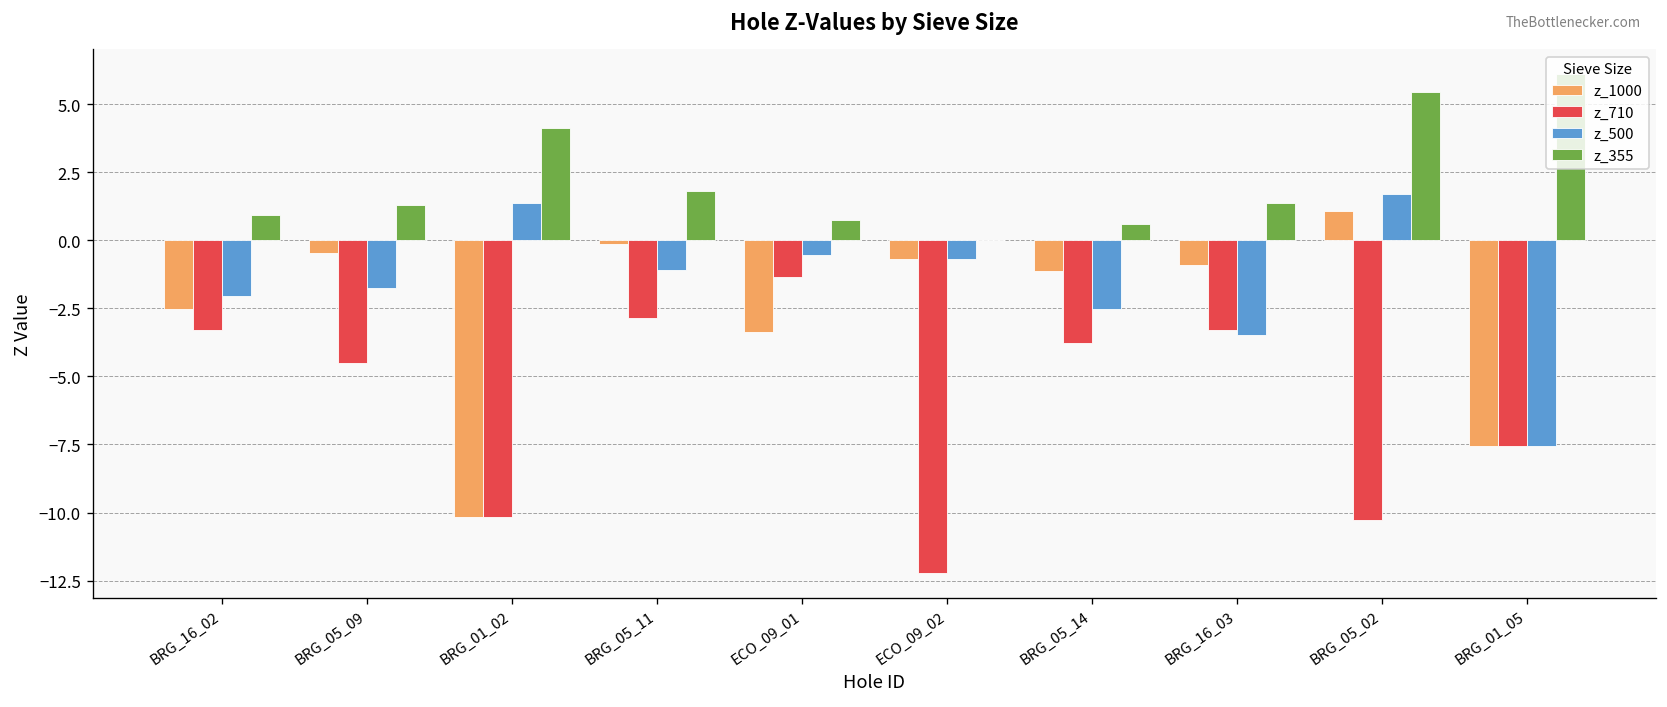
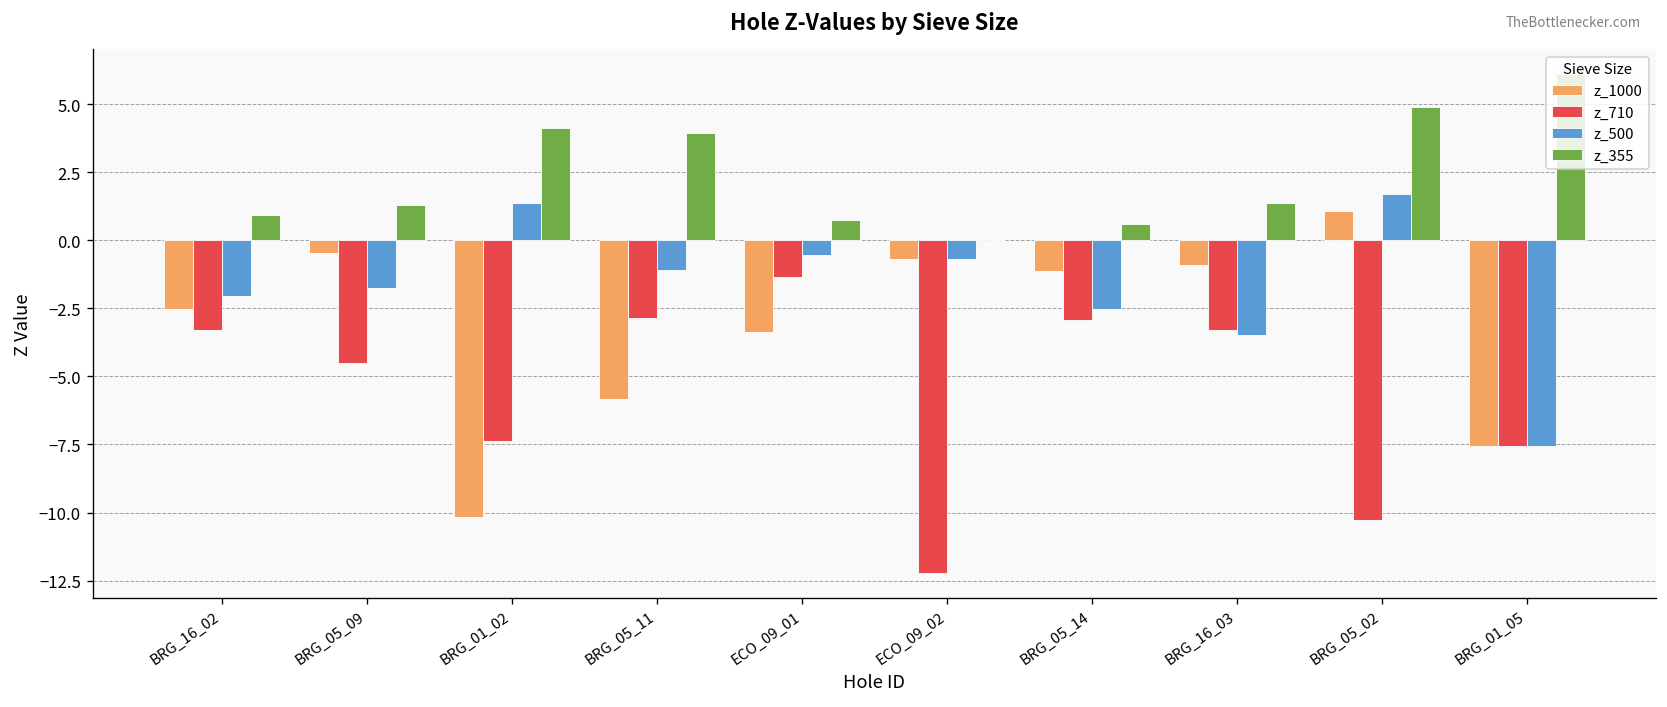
z_710, BRG_01_02: -10.1 -> -7.4
z_1000, BRG_05_11: -0.1 -> -5.8
z_355, BRG_05_11: 1.8 -> 3.9
z_710, BRG_05_14: -3.8 -> -2.9
z_355, BRG_05_02: 5.4 -> 4.9
